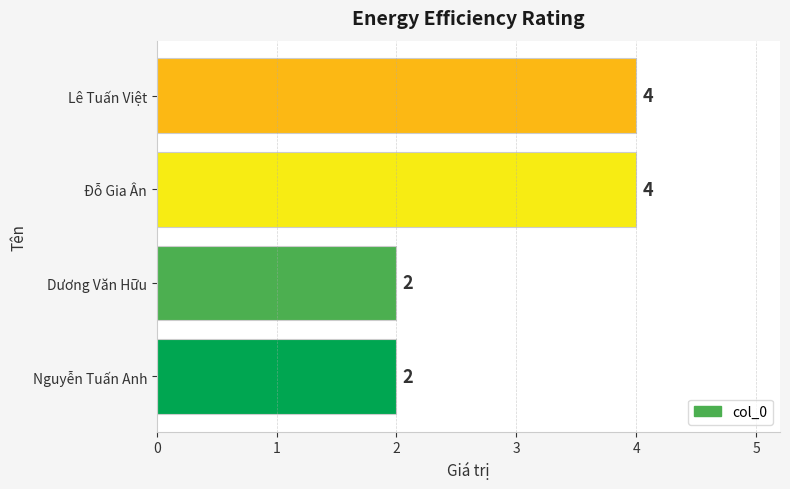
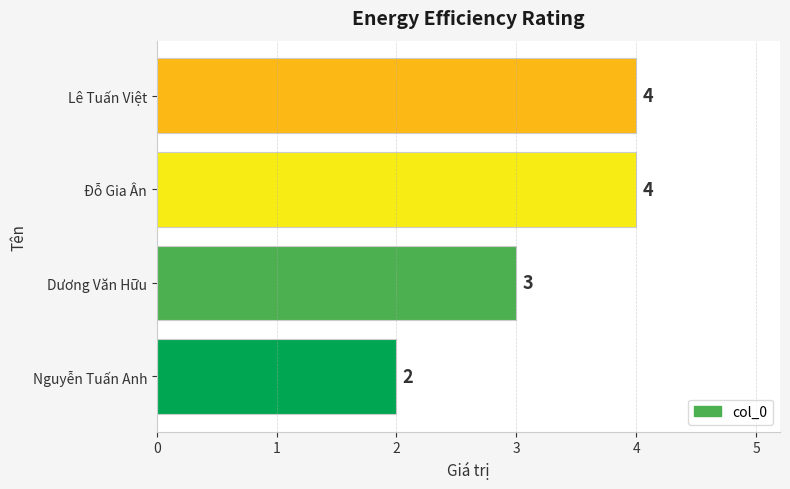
Dương Văn Hữu: 2 -> 3
